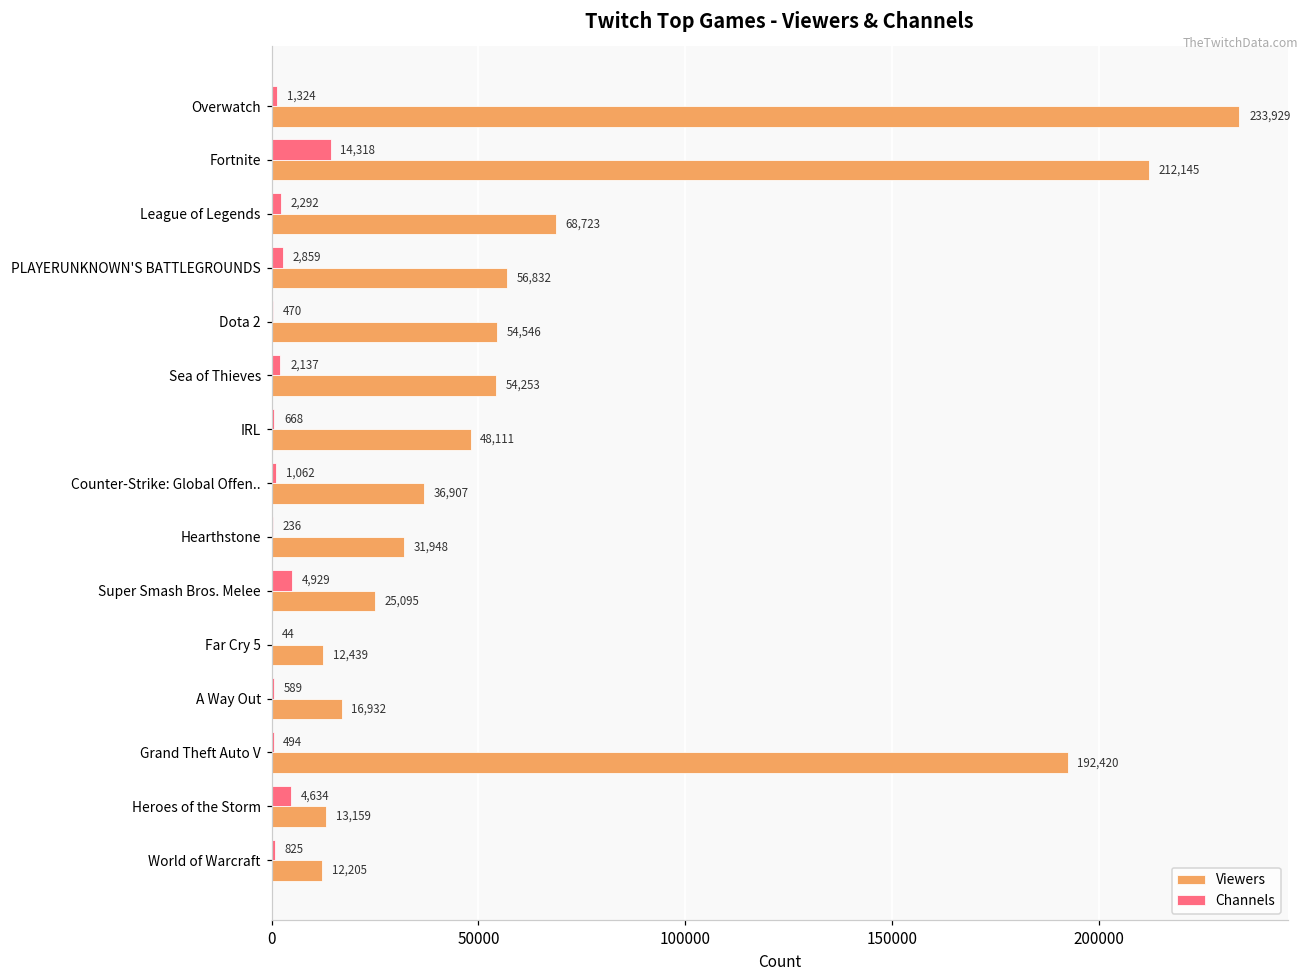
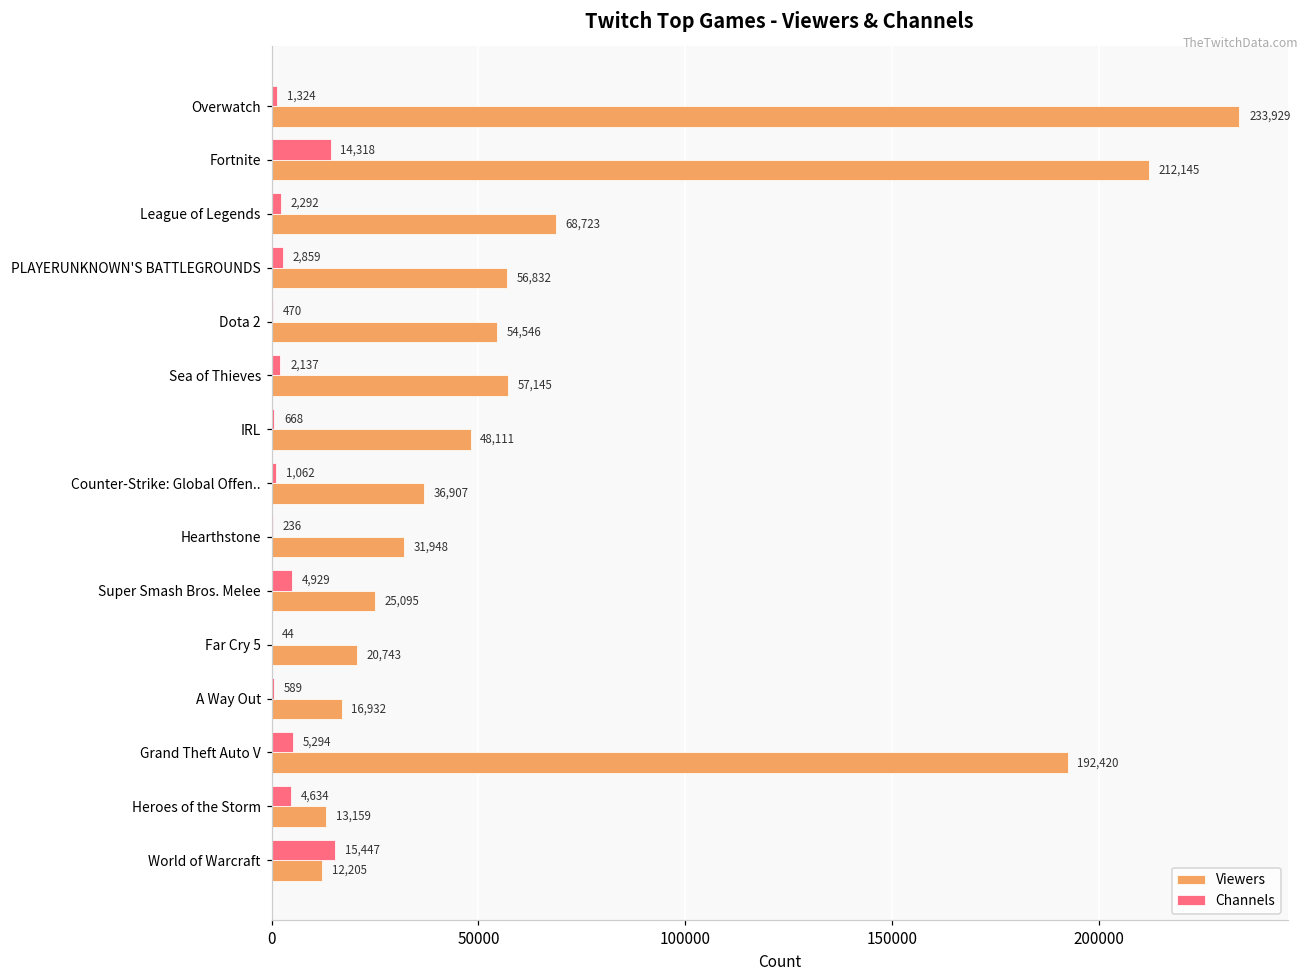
Viewers, Sea of Thieves: 54,253 -> 57,145
Viewers, Far Cry 5: 12,439 -> 20,743
Channels, Grand Theft Auto V: 494 -> 5,294
Channels, World of Warcraft: 825 -> 15,447
